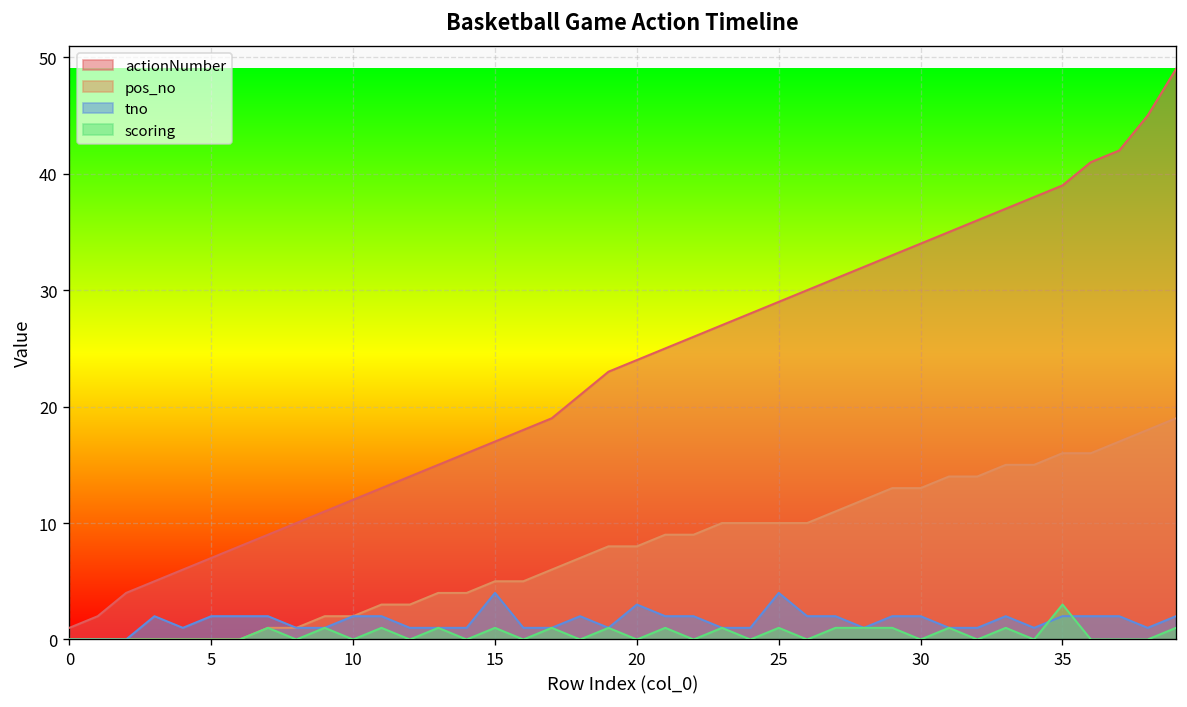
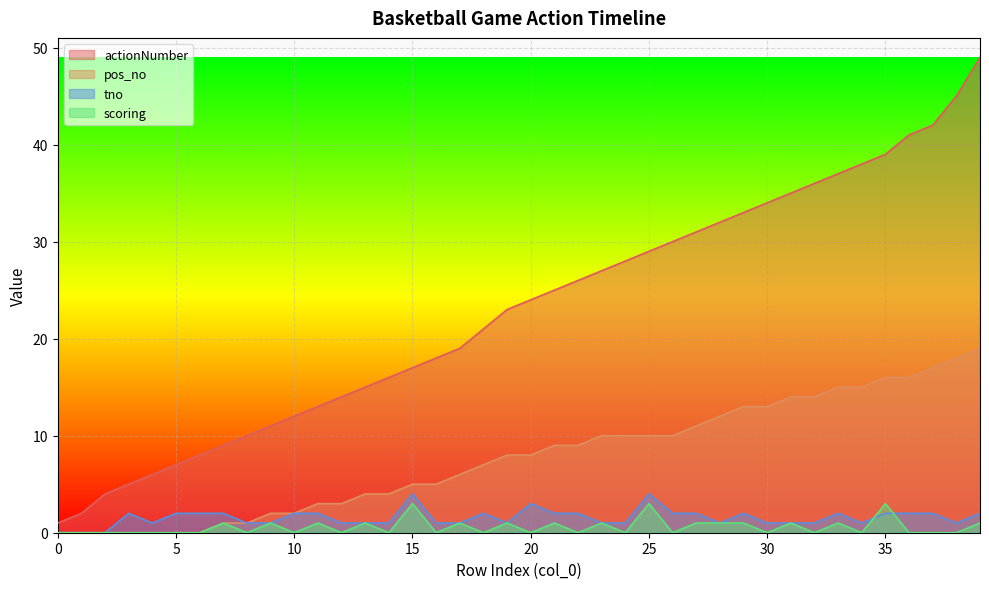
scoring, 15: 1 -> 3
scoring, 25: 1 -> 3
tno, 30: 2 -> 1
